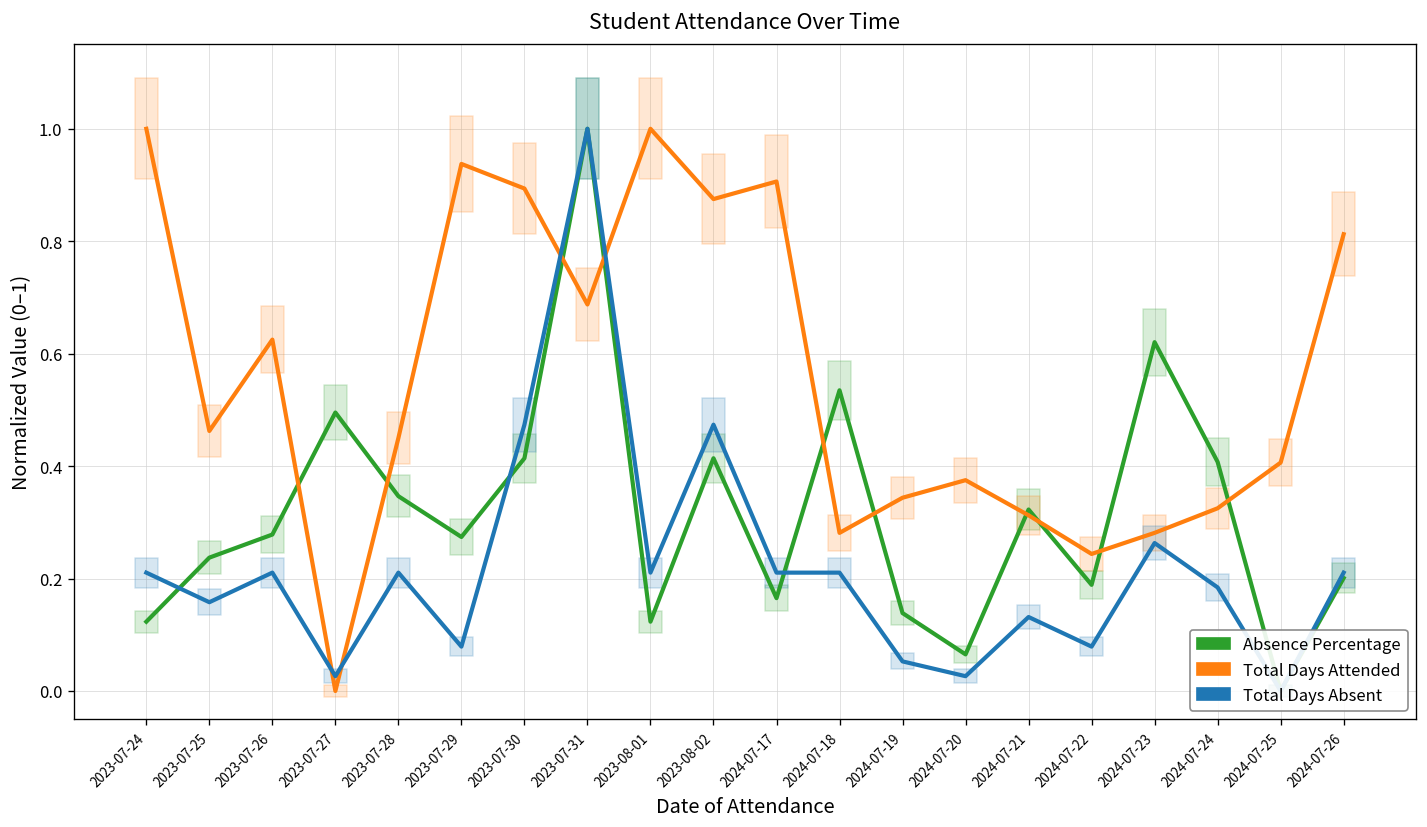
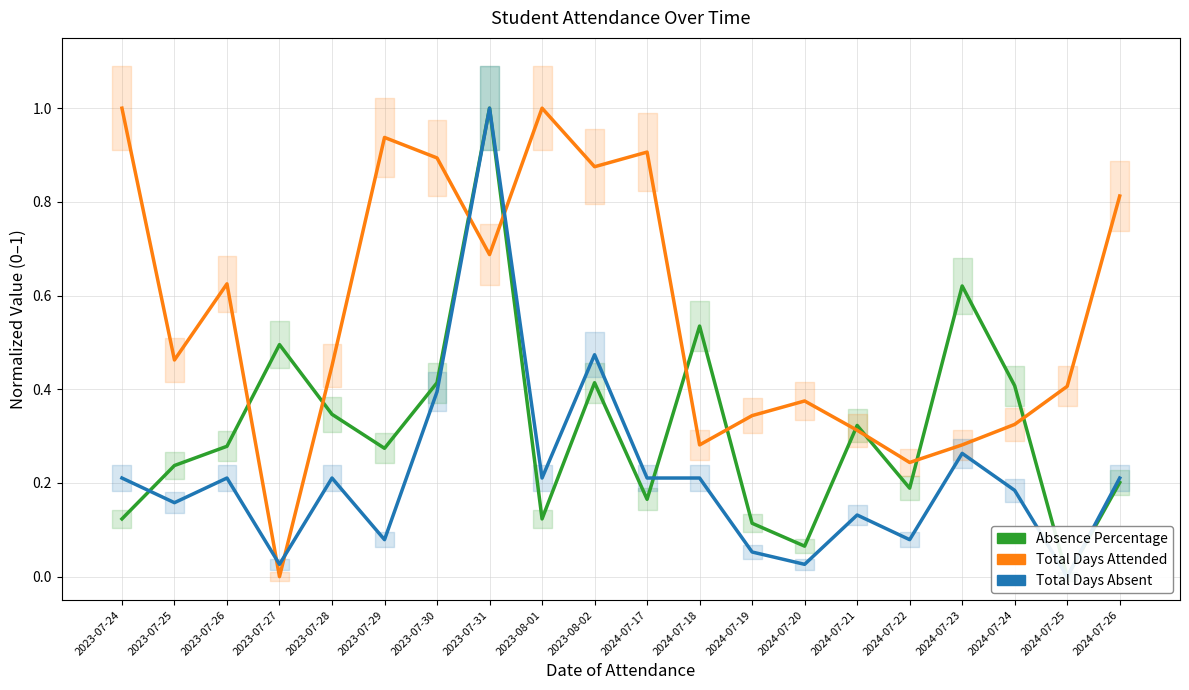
Total Days Absent, 2023-07-30: 0.47 -> 0.39
Absence Percentage, 2024-07-19: 0.14 -> 0.11
